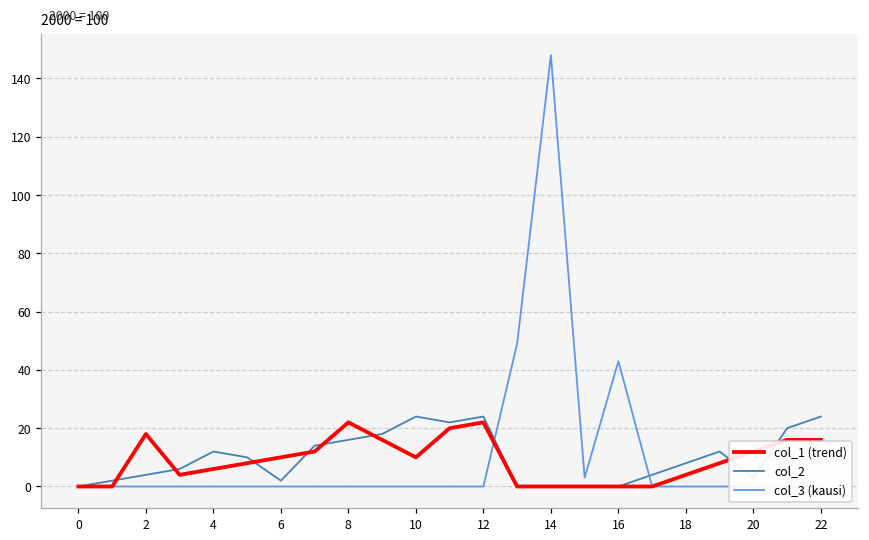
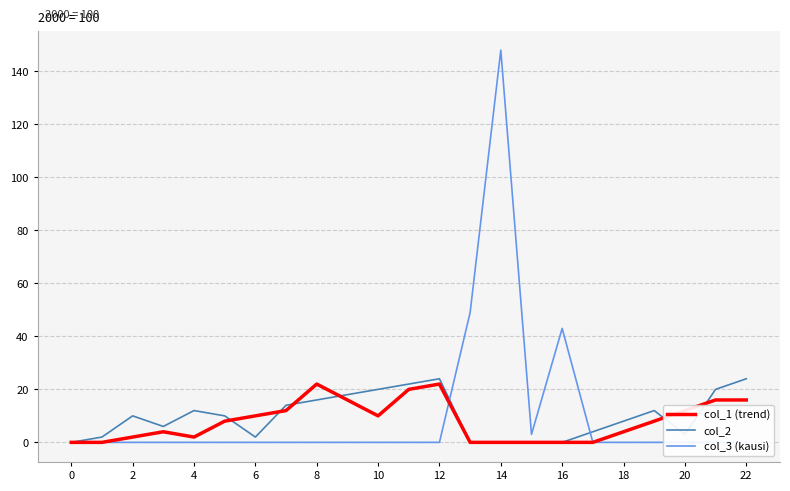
col_1 (trend), 2: 18 -> 2
col_2, 2: 4 -> 10
col_1 (trend), 4: 6 -> 2
col_2, 10: 24 -> 20
